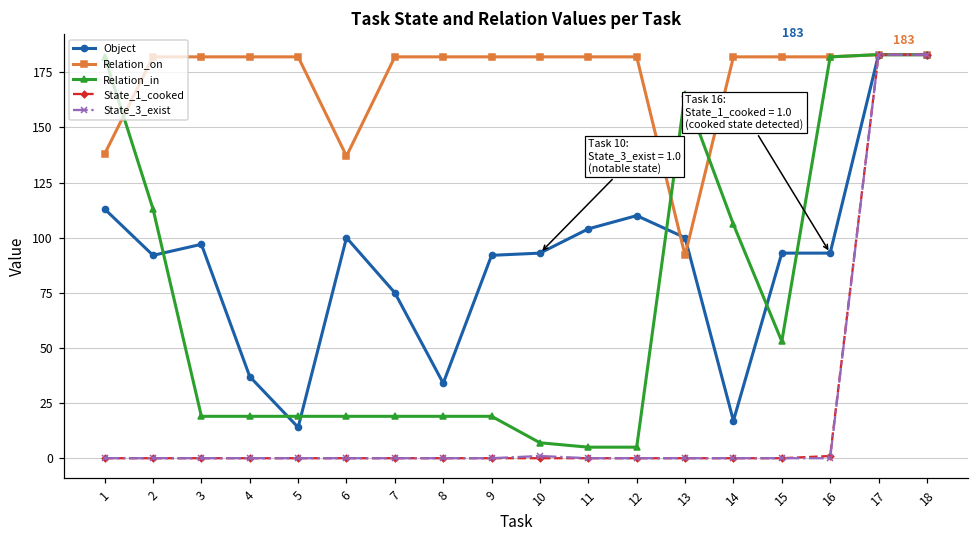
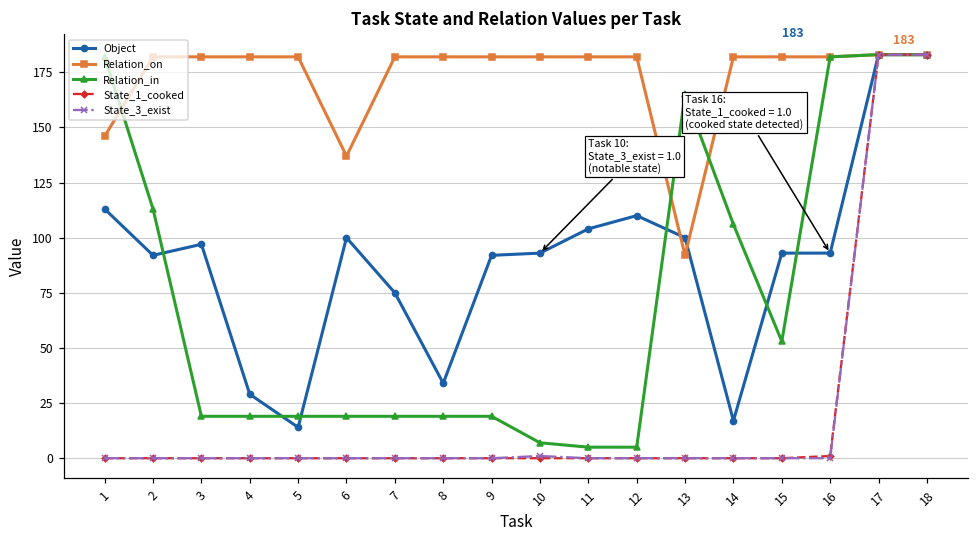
Relation_on, 1: 138 -> 146
Object, 4: 37 -> 29
